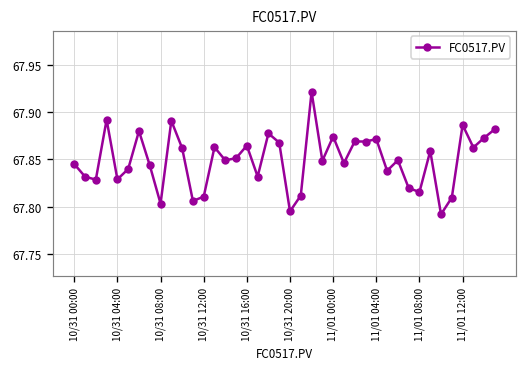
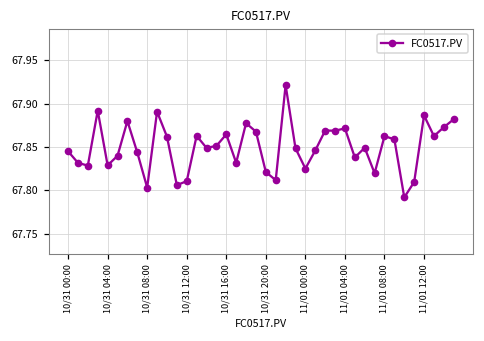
10/31 20:00: 67.79 -> 67.82
11/01 00:00: 67.87 -> 67.83
11/01 08:00: 67.82 -> 67.86
